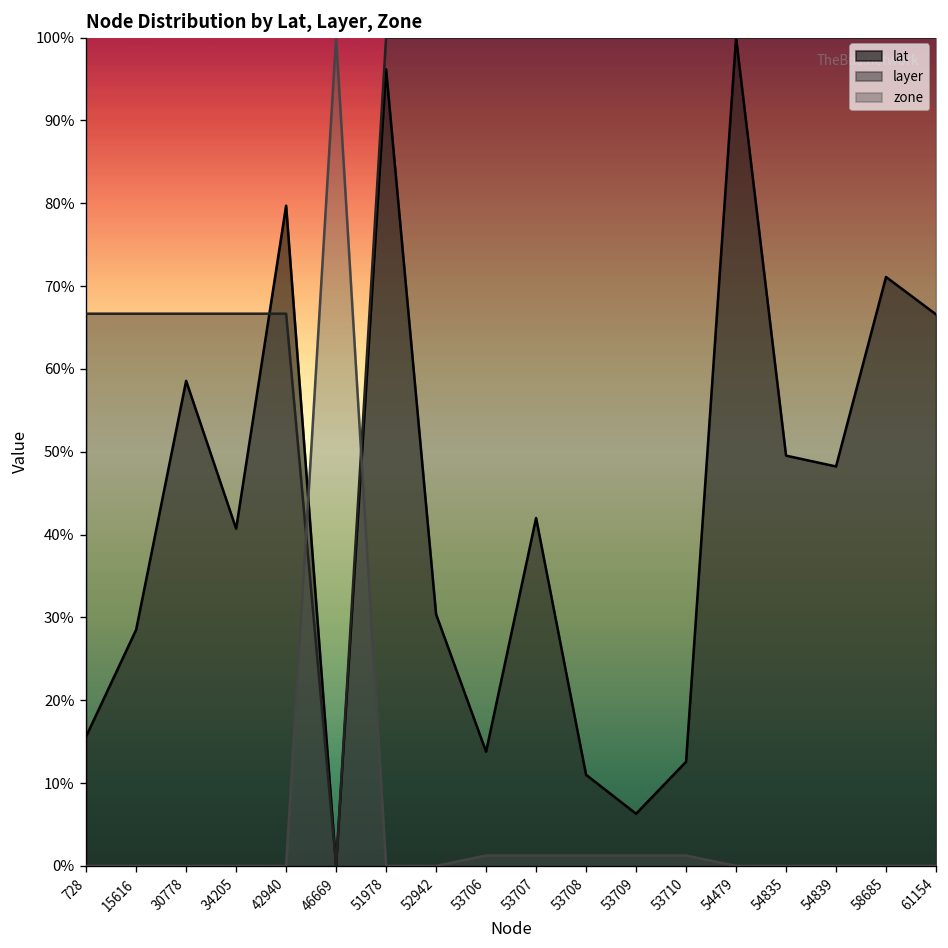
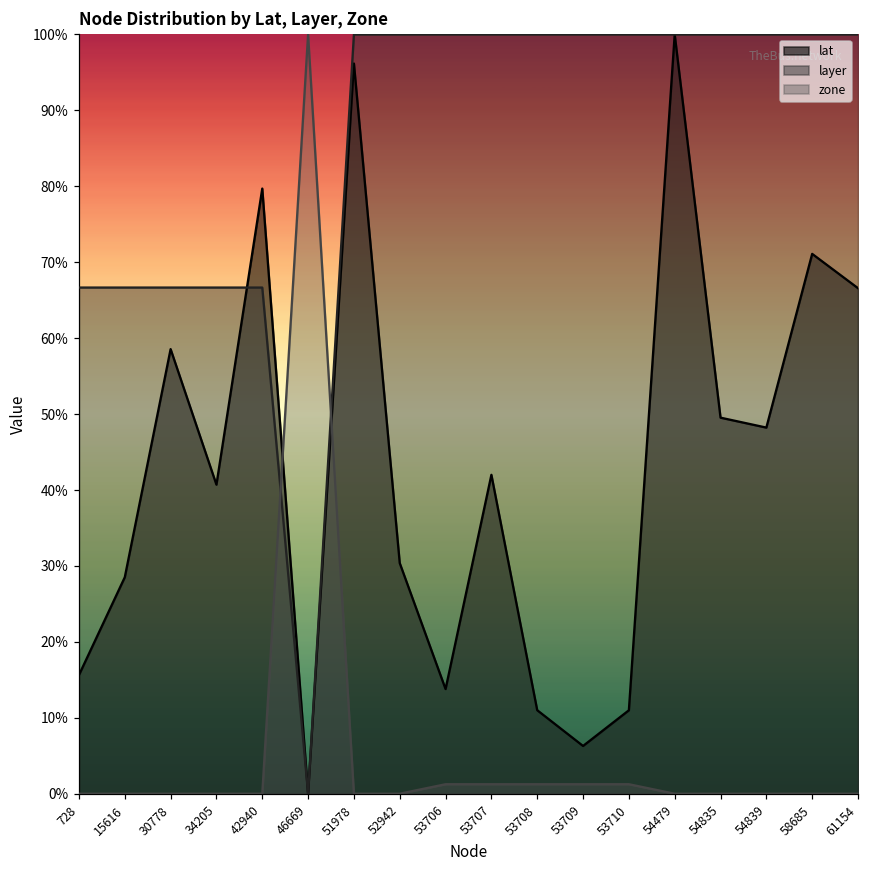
lat, 53710: 13% -> 11%
